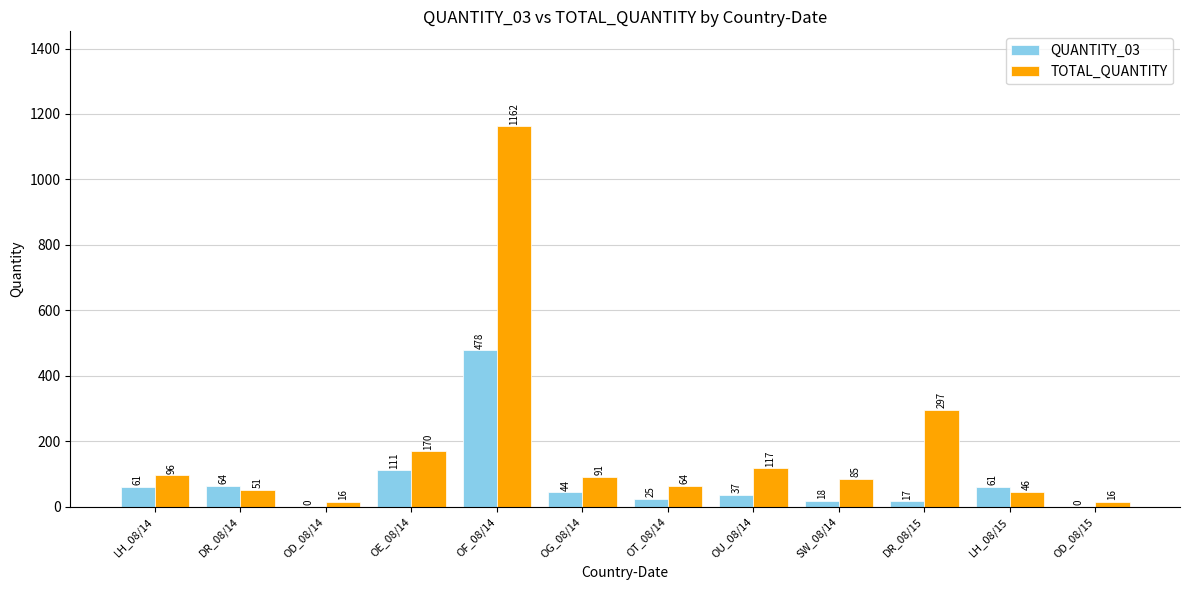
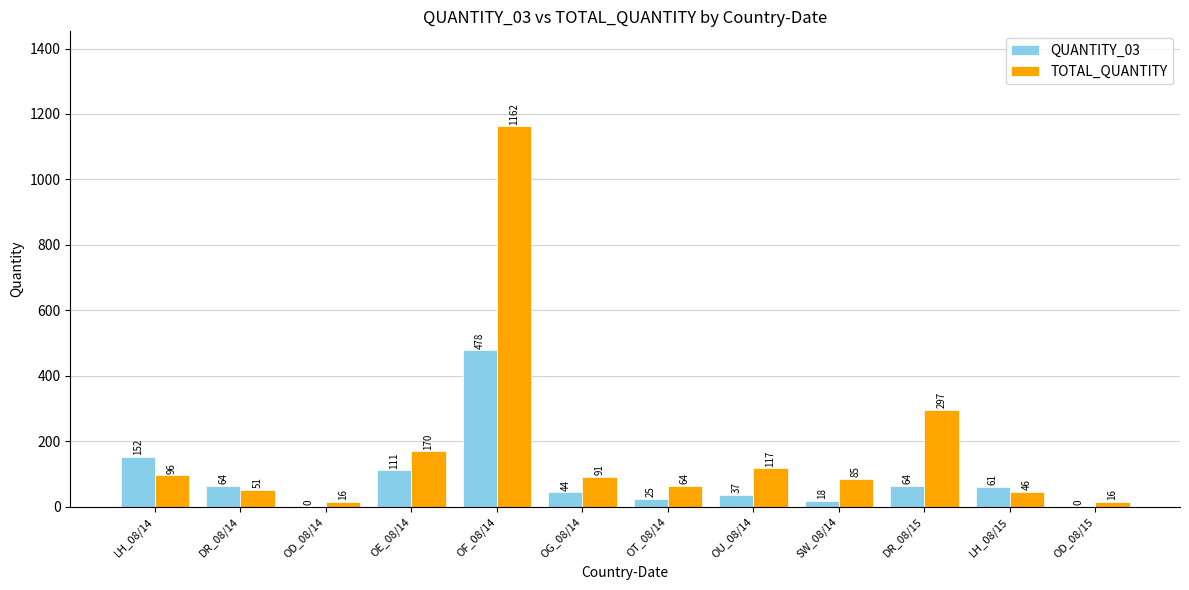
QUANTITY_03, LH_08/14: 61 -> 152
QUANTITY_03, DR_08/15: 17 -> 64
